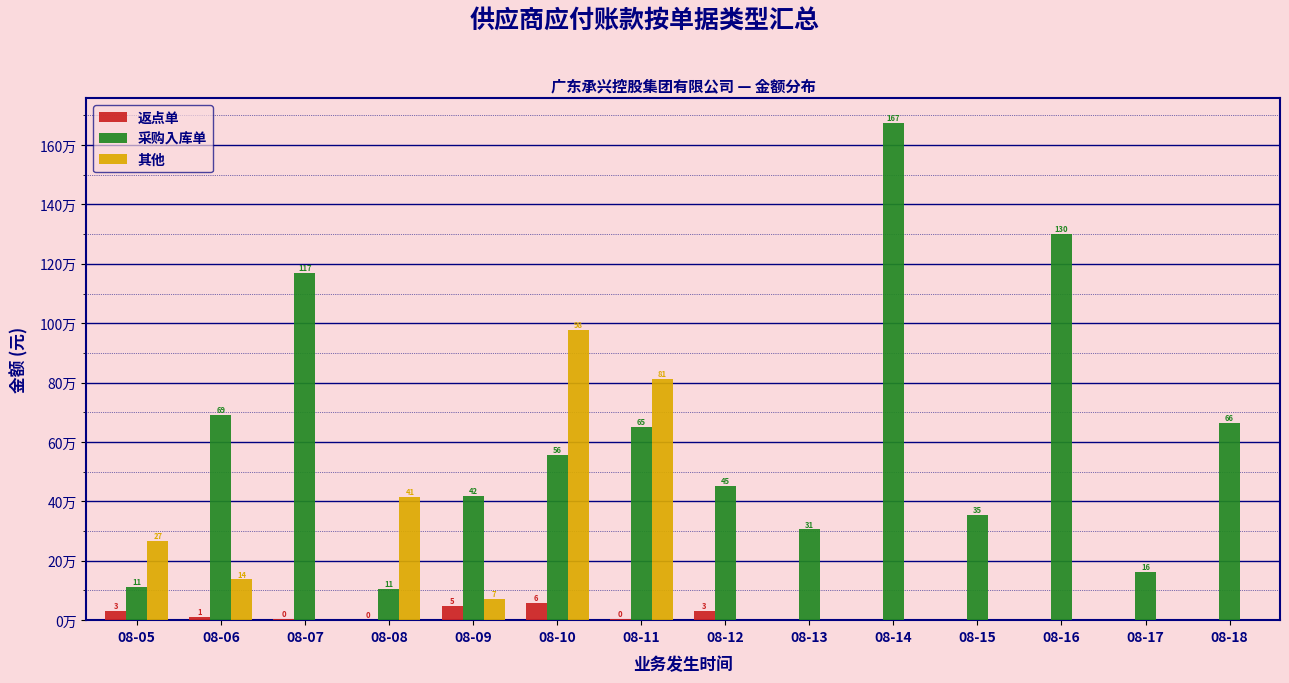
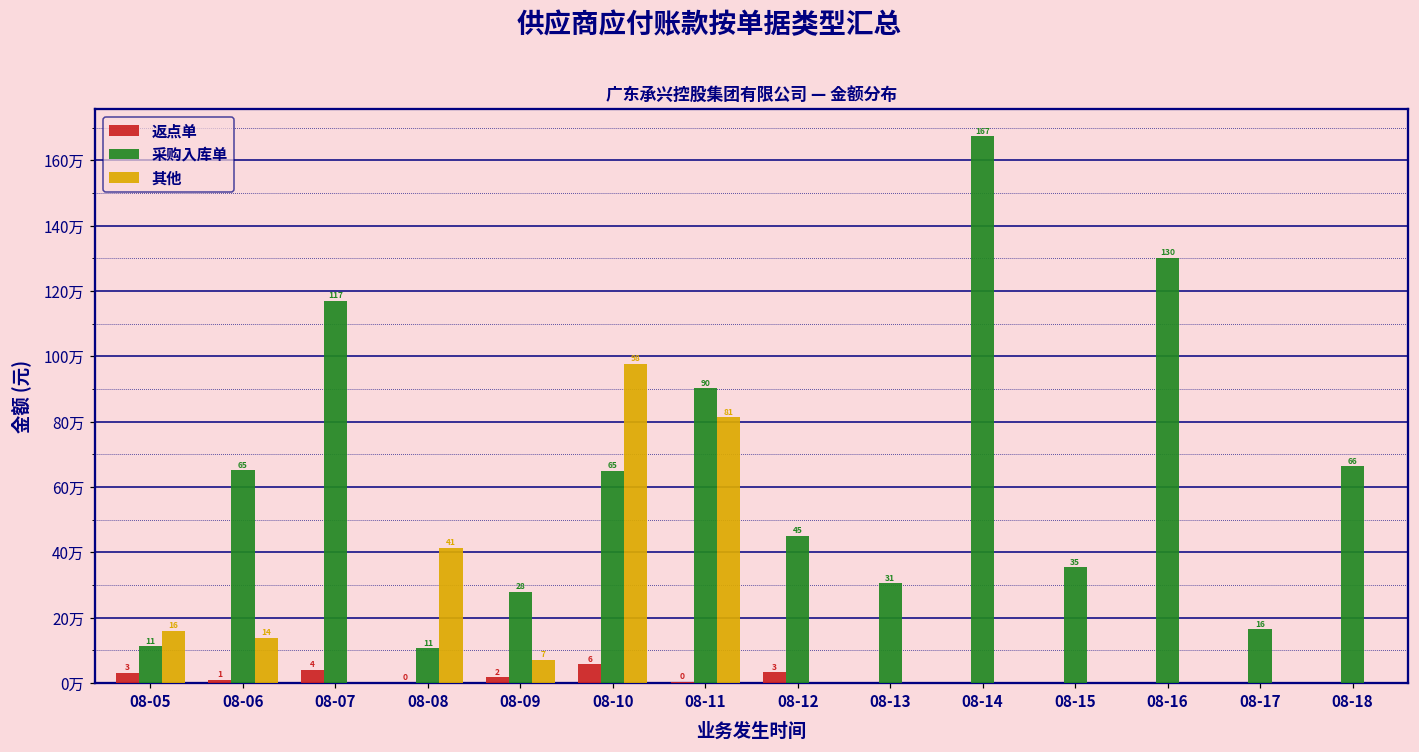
其他, 08-05: 27 -> 16
采购入库单, 08-06: 69 -> 65
返点单, 08-07: 0 -> 4
返点单, 08-09: 5 -> 2
采购入库单, 08-09: 42 -> 28
采购入库单, 08-10: 56 -> 65
采购入库单, 08-11: 65 -> 90
